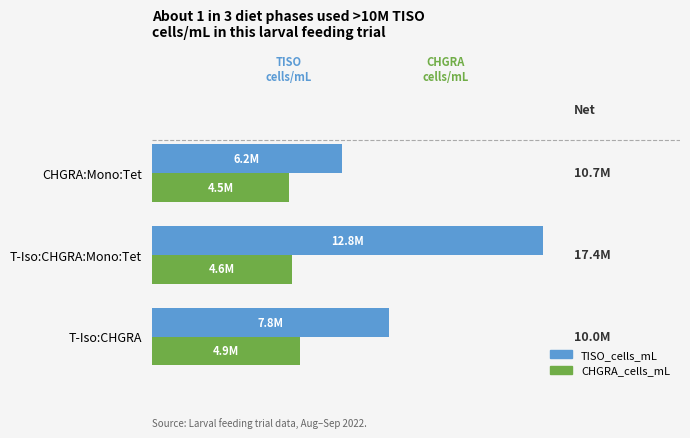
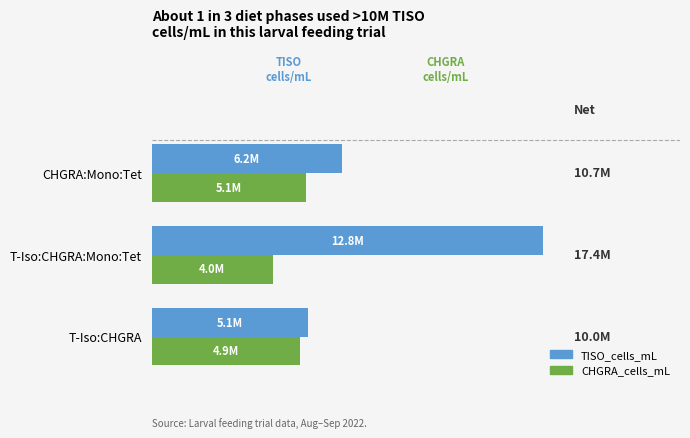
CHGRA_cells_mL, CHGRA:Mono:Tet: 4.5M -> 5.1M
CHGRA_cells_mL, T-Iso:CHGRA:Mono:Tet: 4.6M -> 4.0M
TISO_cells_mL, T-Iso:CHGRA: 7.8M -> 5.1M
